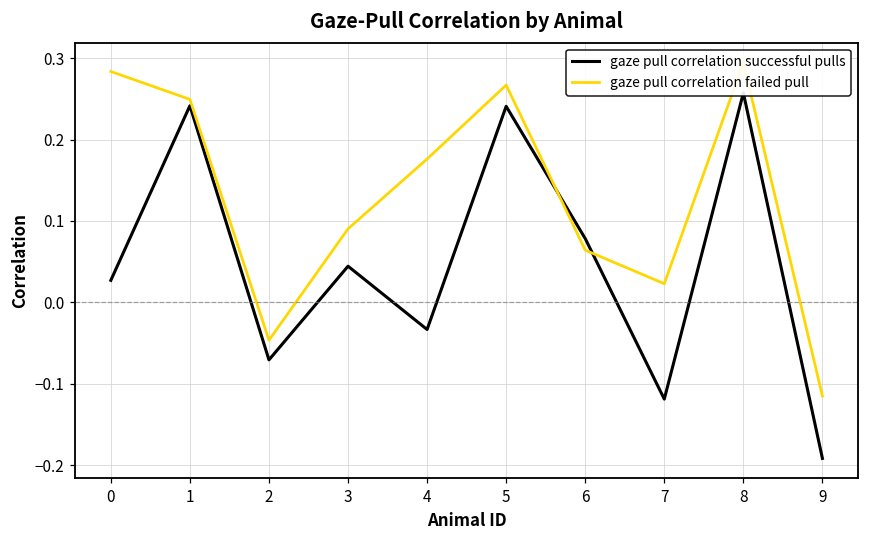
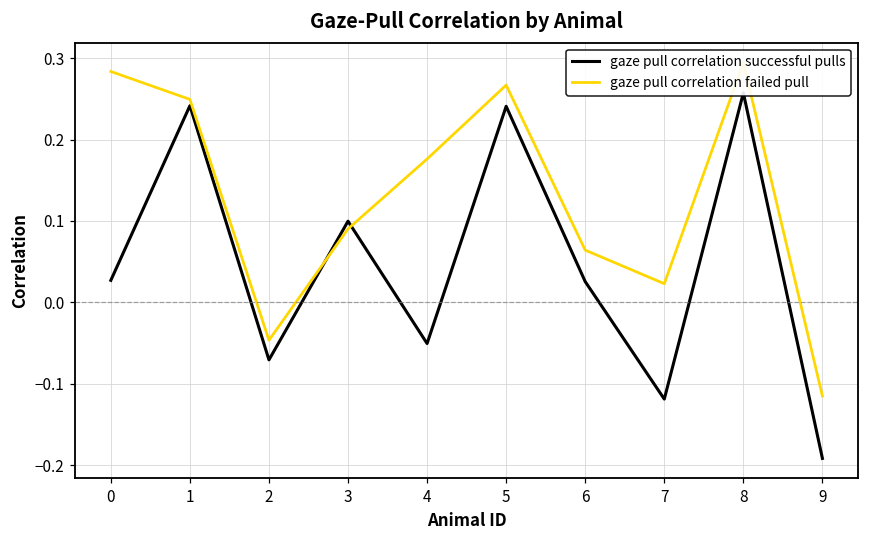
gaze pull correlation successful pulls, 3: 0.04 -> 0.10
gaze pull correlation successful pulls, 4: -0.03 -> -0.05
gaze pull correlation successful pulls, 6: 0.08 -> 0.03
